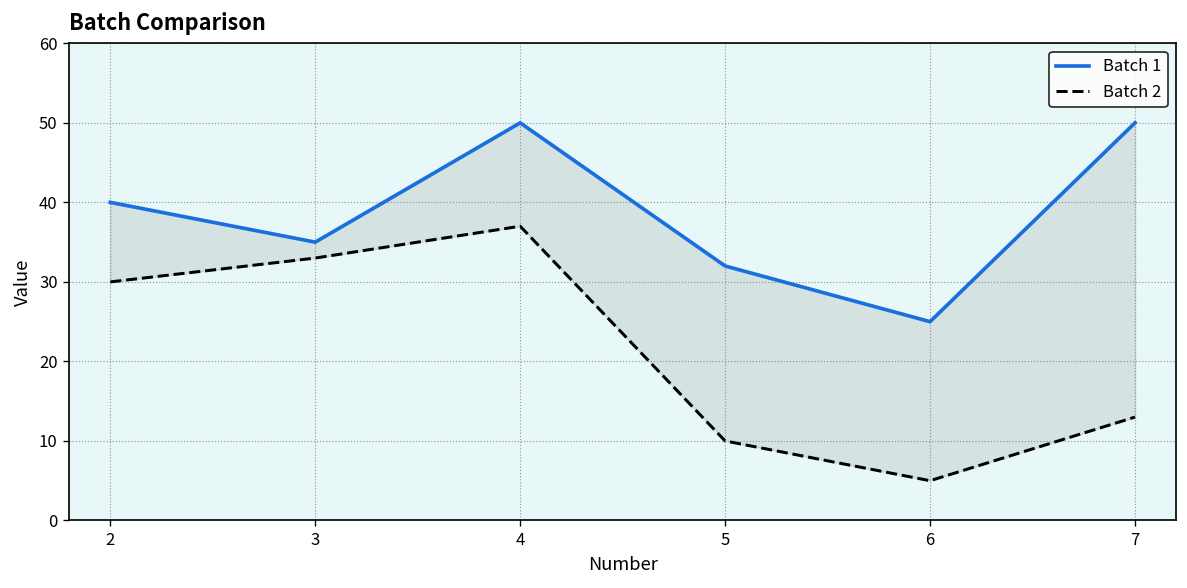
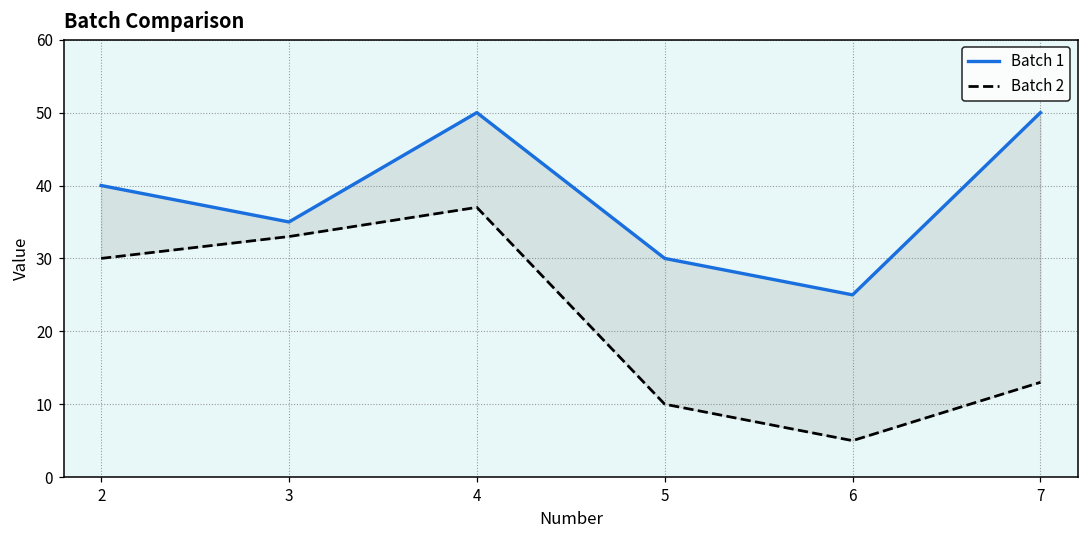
Batch 1, 5: 32 -> 30
